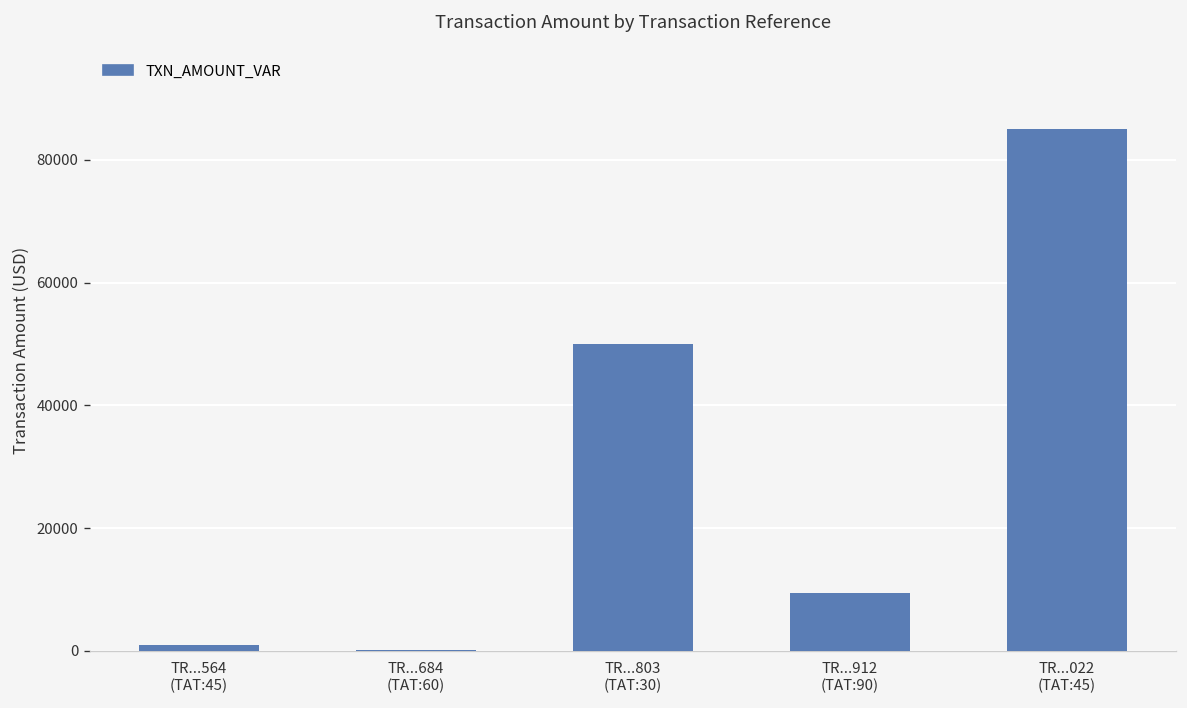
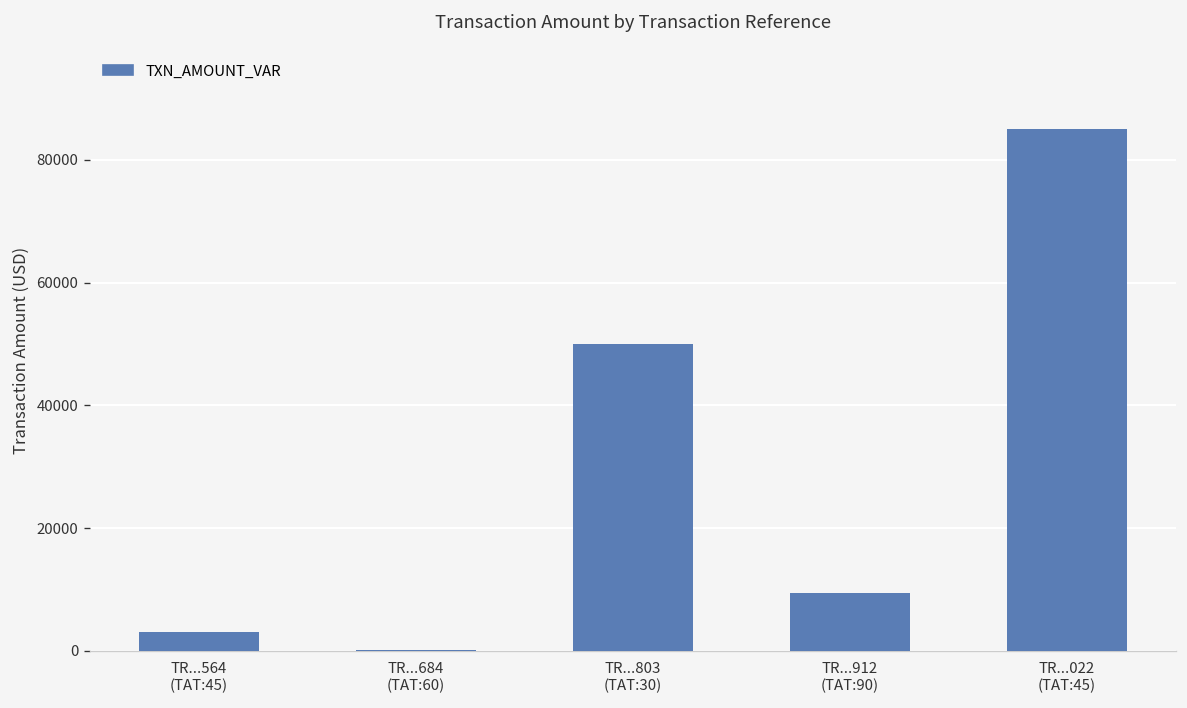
TR...564 (TAT:45): 1000 -> 3000
